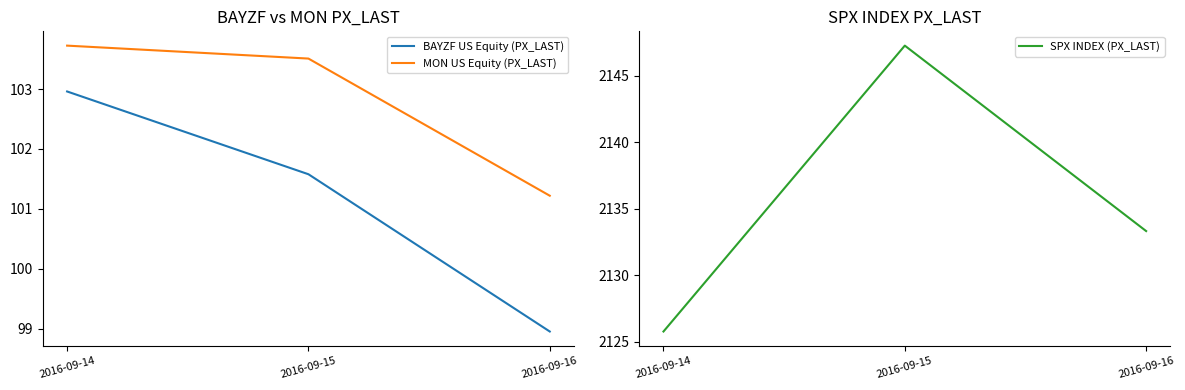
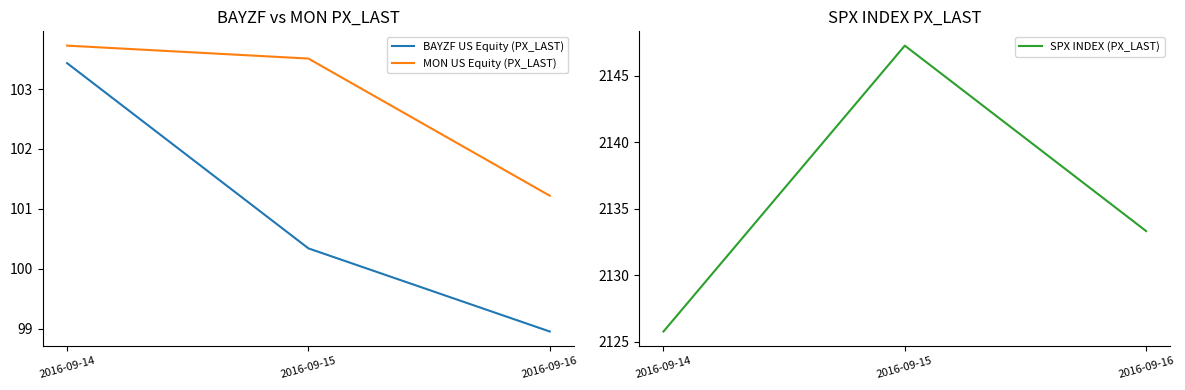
BAYZF vs MON PX_LAST, BAYZF US Equity (PX_LAST), 2016-09-14: 103.0 -> 103.4
BAYZF vs MON PX_LAST, BAYZF US Equity (PX_LAST), 2016-09-15: 101.6 -> 100.3
